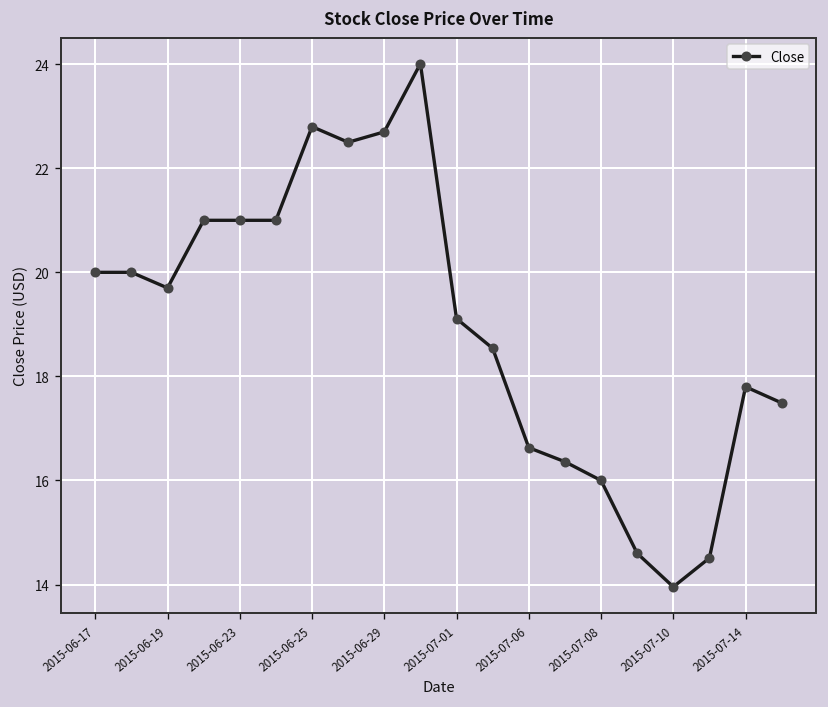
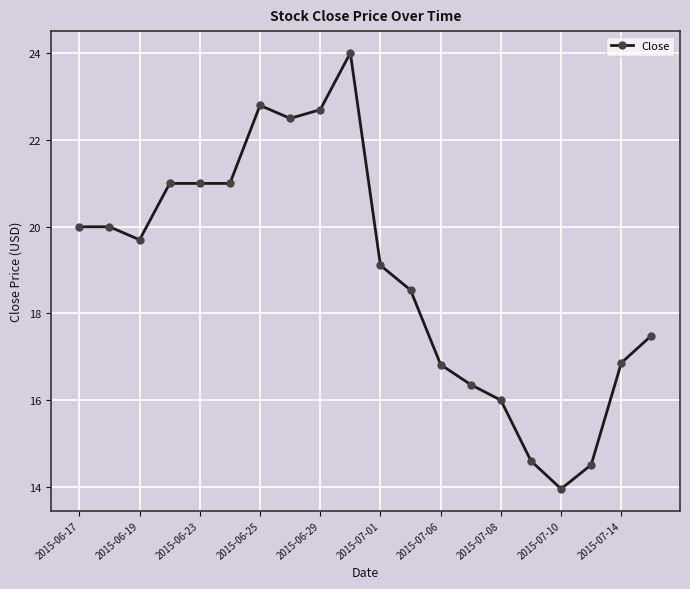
2015-07-06: 16.6 -> 16.8
2015-07-14: 17.8 -> 16.9
